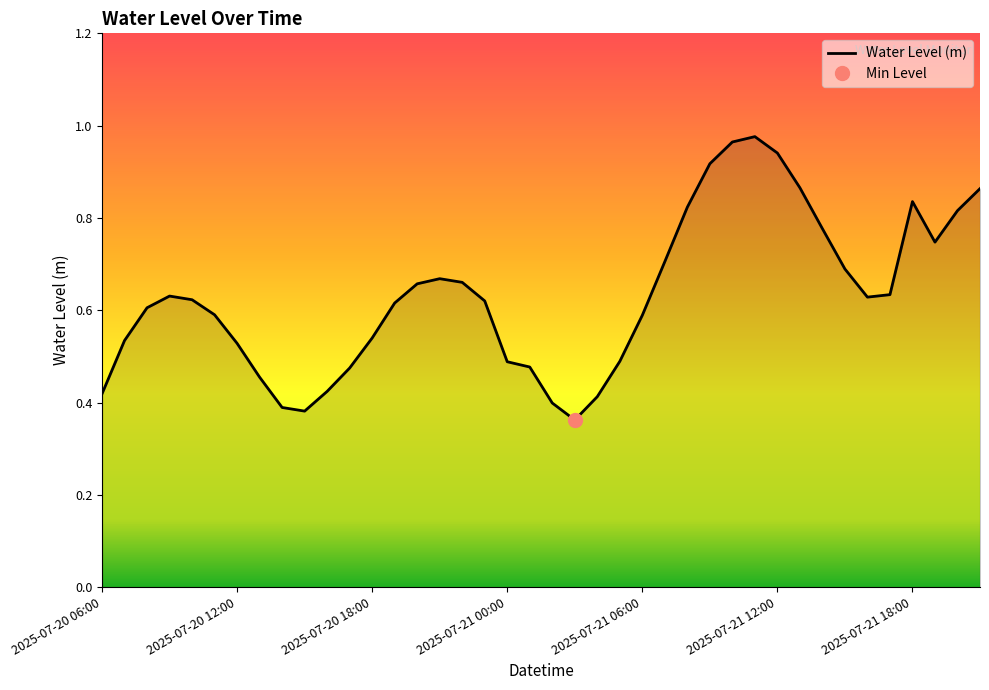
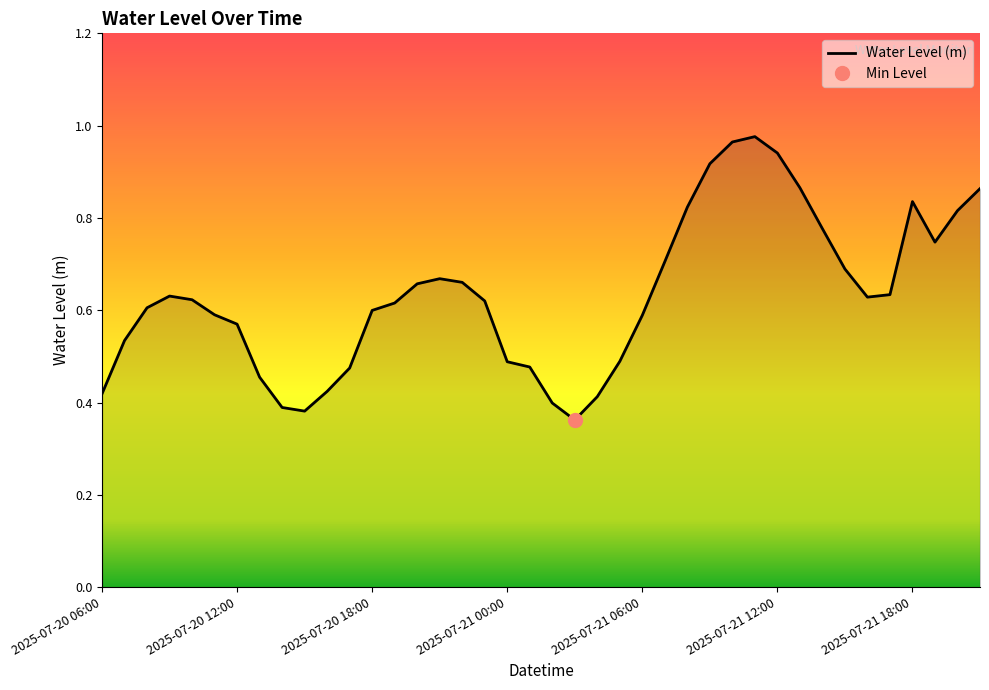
Water Level (m), 2025-07-20 12:00: 0.53 -> 0.57
Water Level (m), 2025-07-20 18:00: 0.54 -> 0.60
